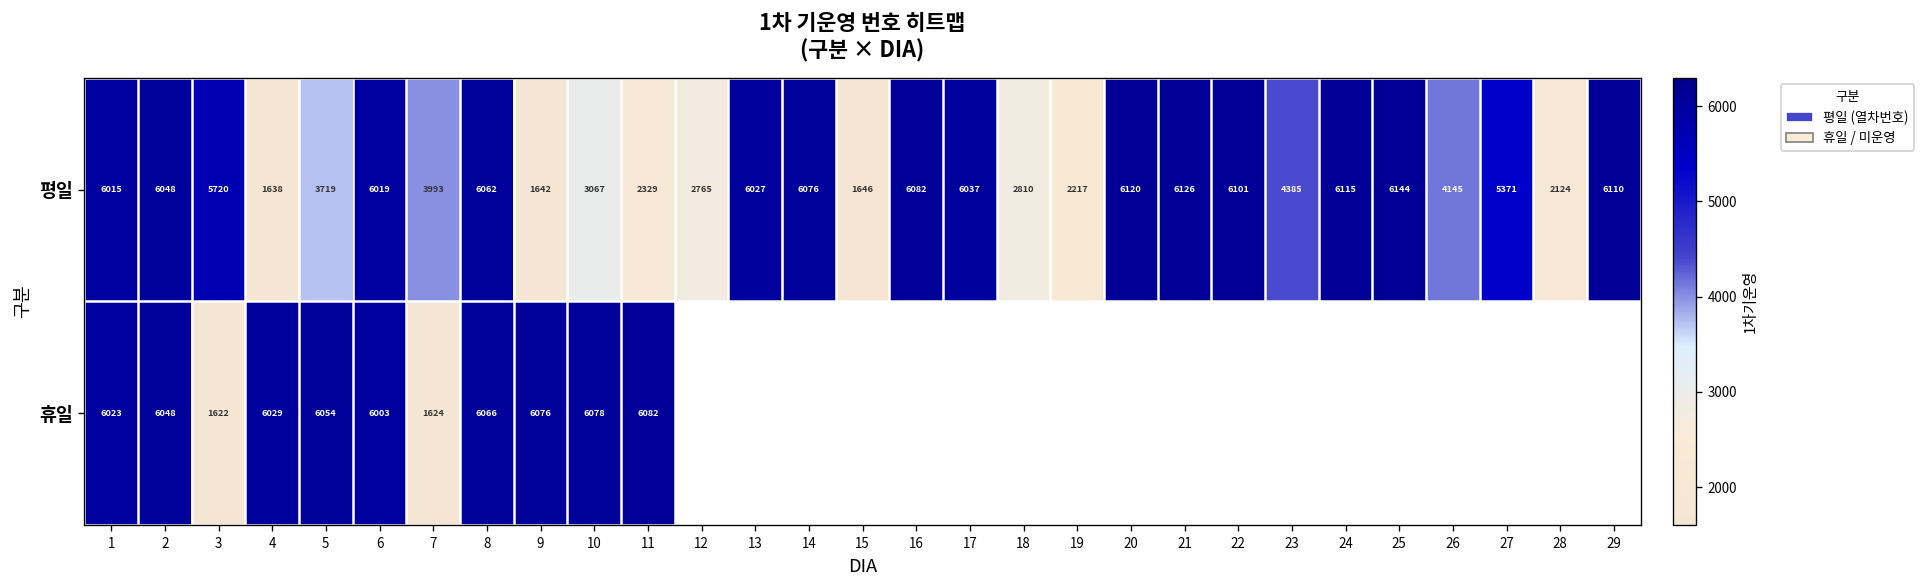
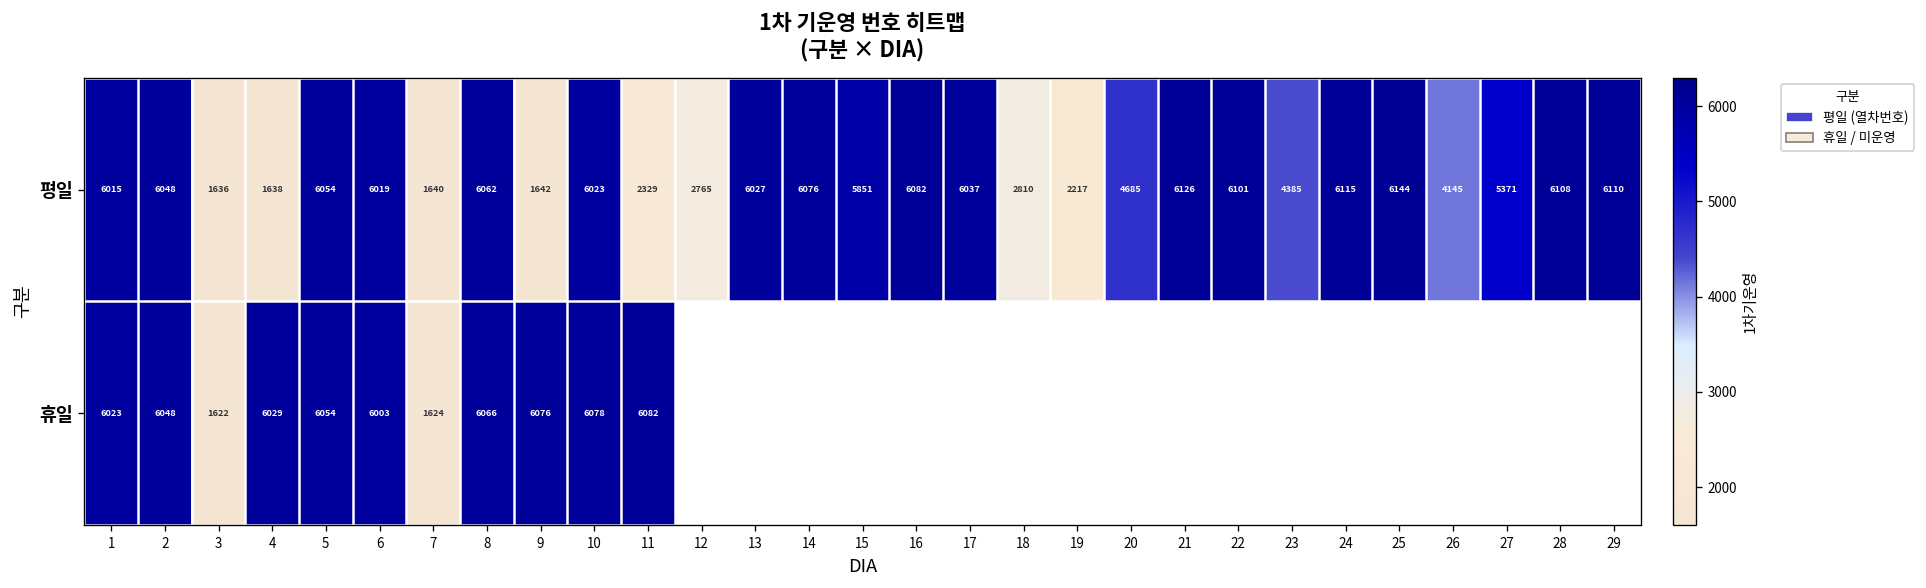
평일, 3: 5720 -> 1636
평일, 5: 3719 -> 6054
평일, 7: 3993 -> 1640
평일, 10: 3067 -> 6023
평일, 15: 1646 -> 5851
평일, 20: 6120 -> 4685
평일, 28: 2124 -> 6108
